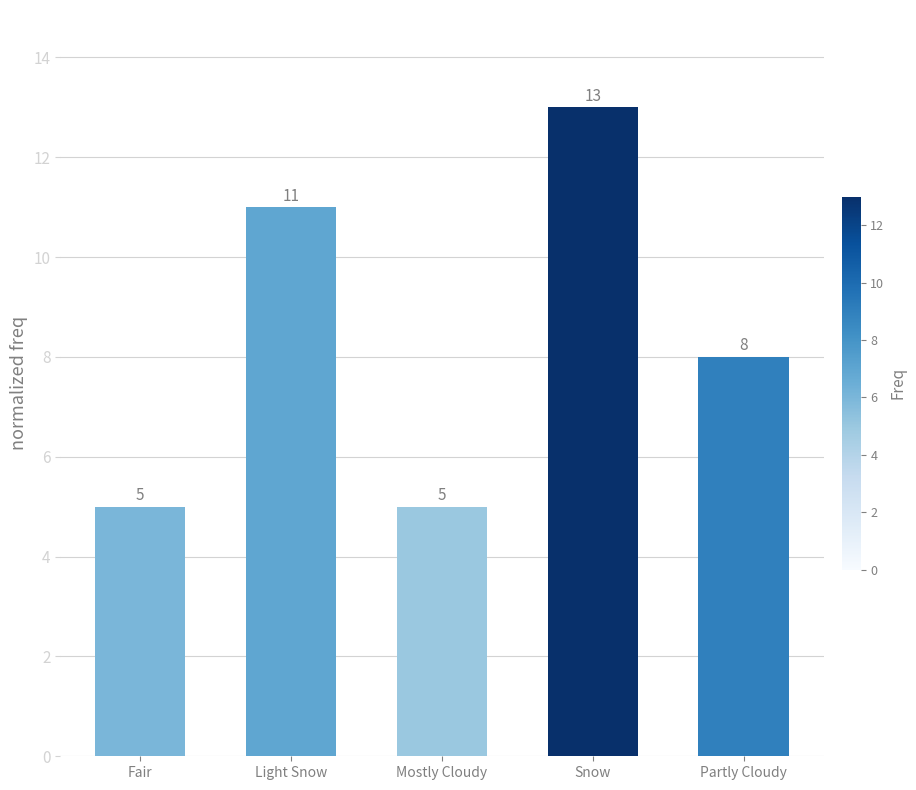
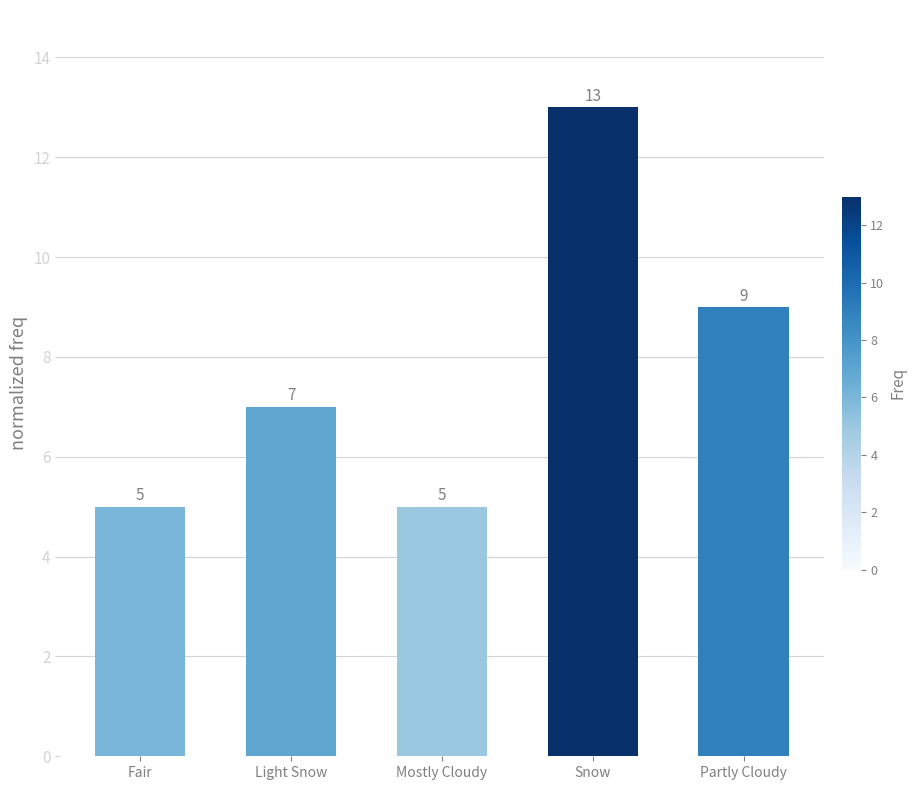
Light Snow: 11 -> 7
Partly Cloudy: 8 -> 9
